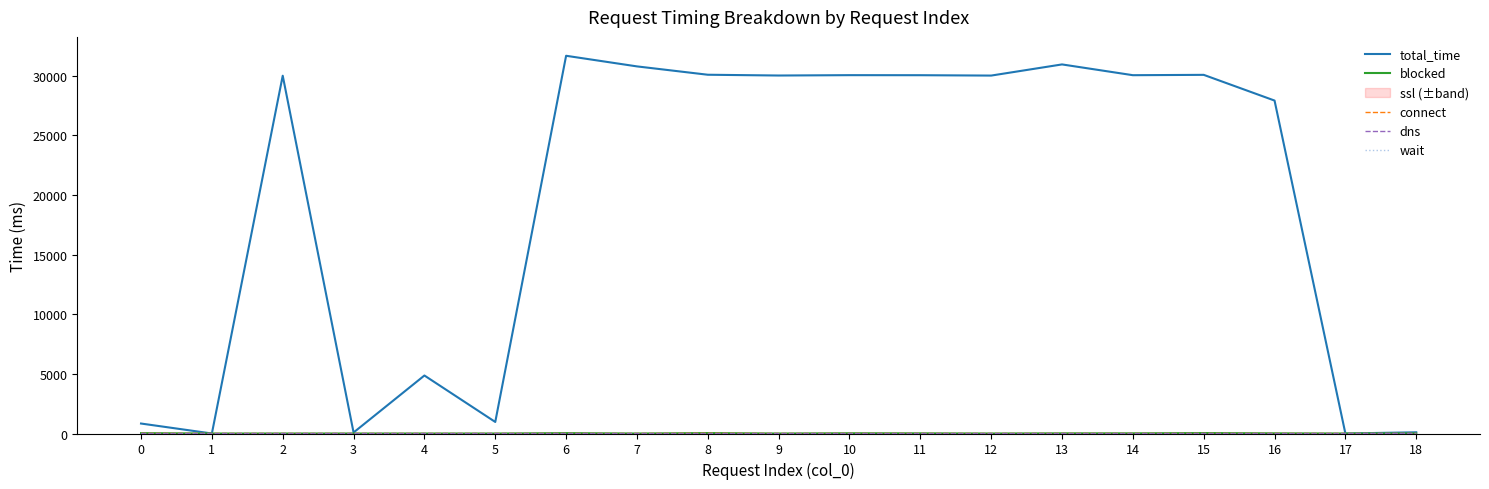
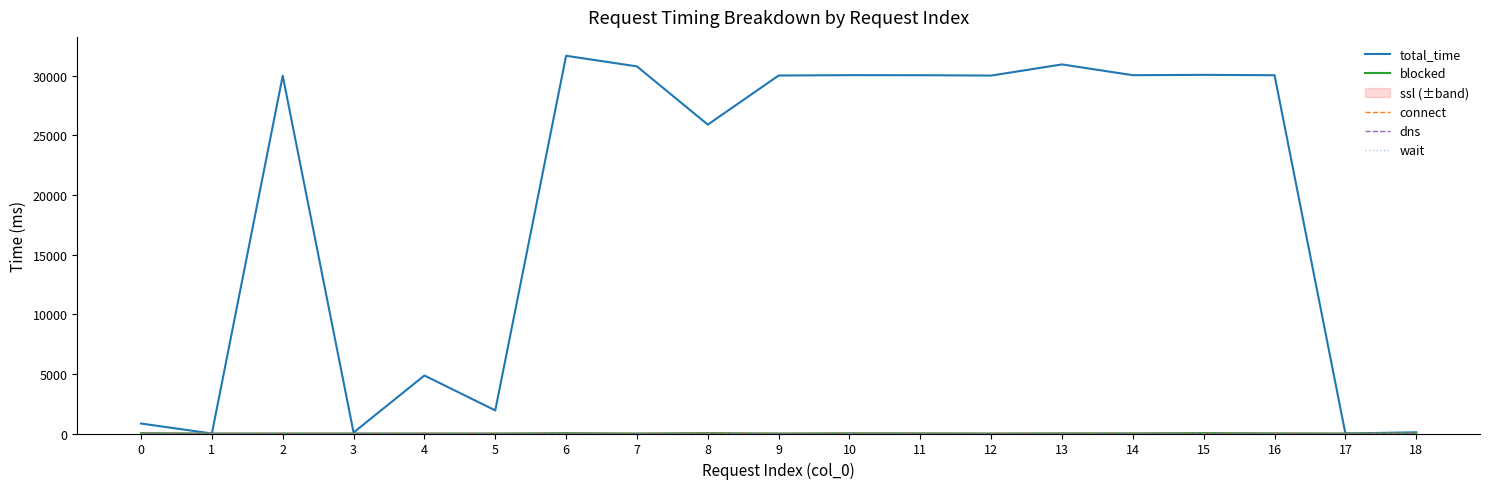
total_time, 5: 1000 -> 1900
total_time, 8: 30100 -> 25900
total_time, 16: 27900 -> 30000
